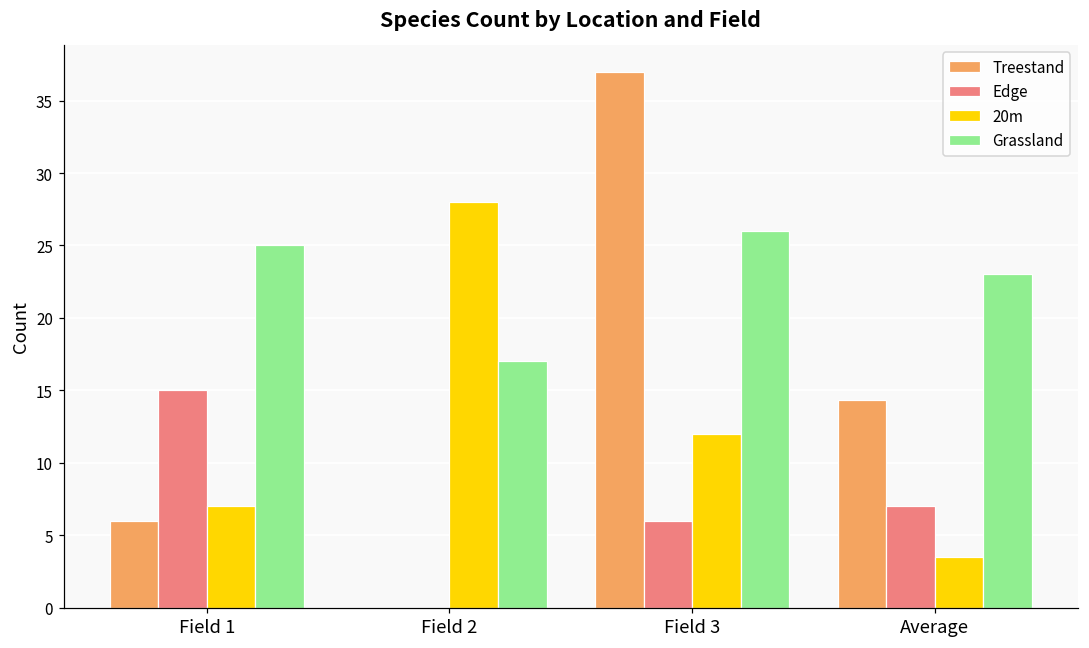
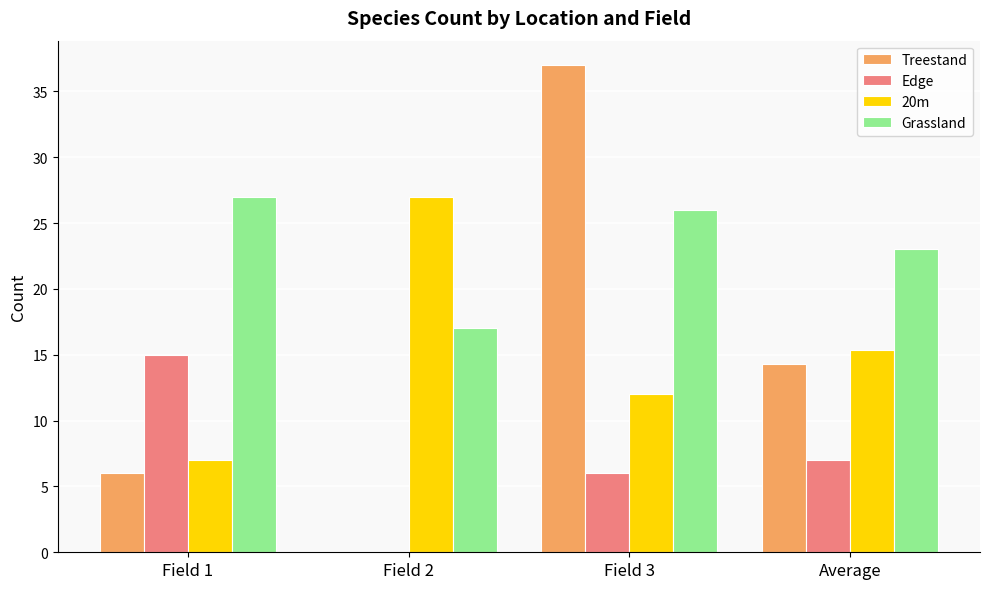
Grassland, Field 1: 25 -> 27
20m, Field 2: 28 -> 27
20m, Average: 3.5 -> 15.3
